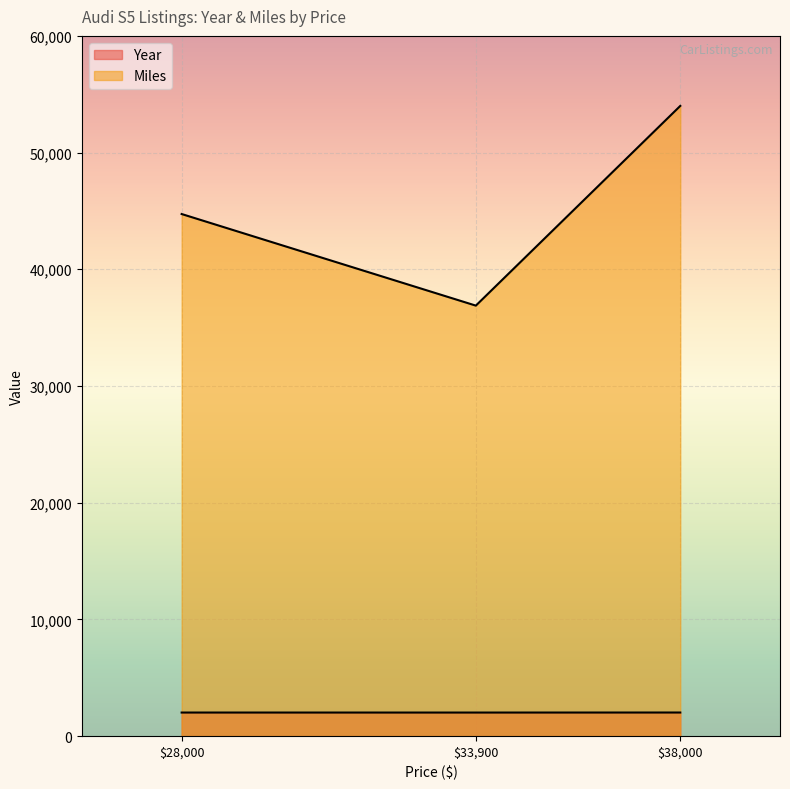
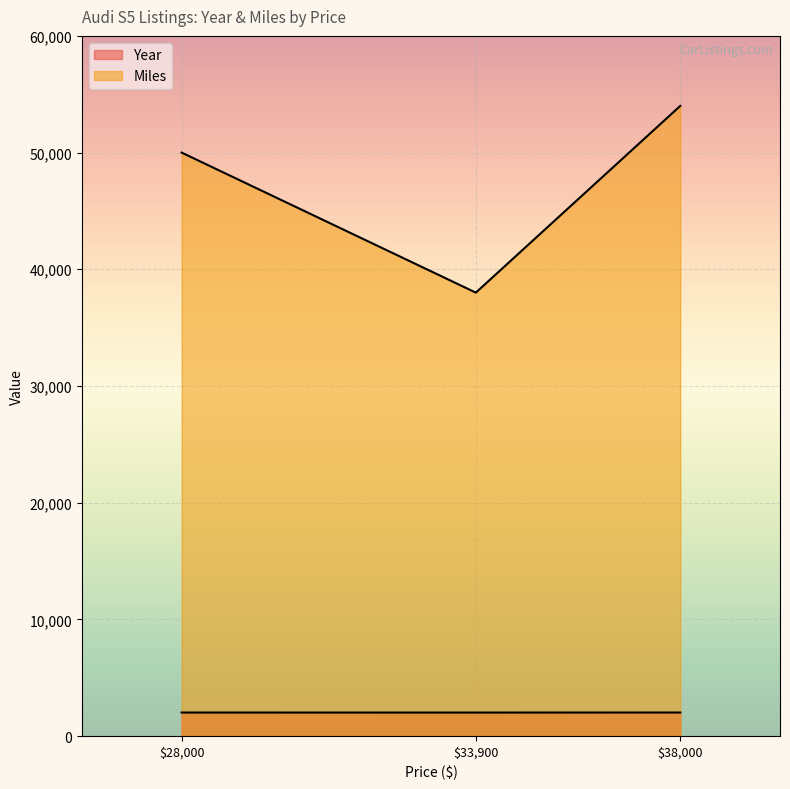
Miles, $28,000: 44,700 -> 50,000
Miles, $33,900: 36,900 -> 38,000
